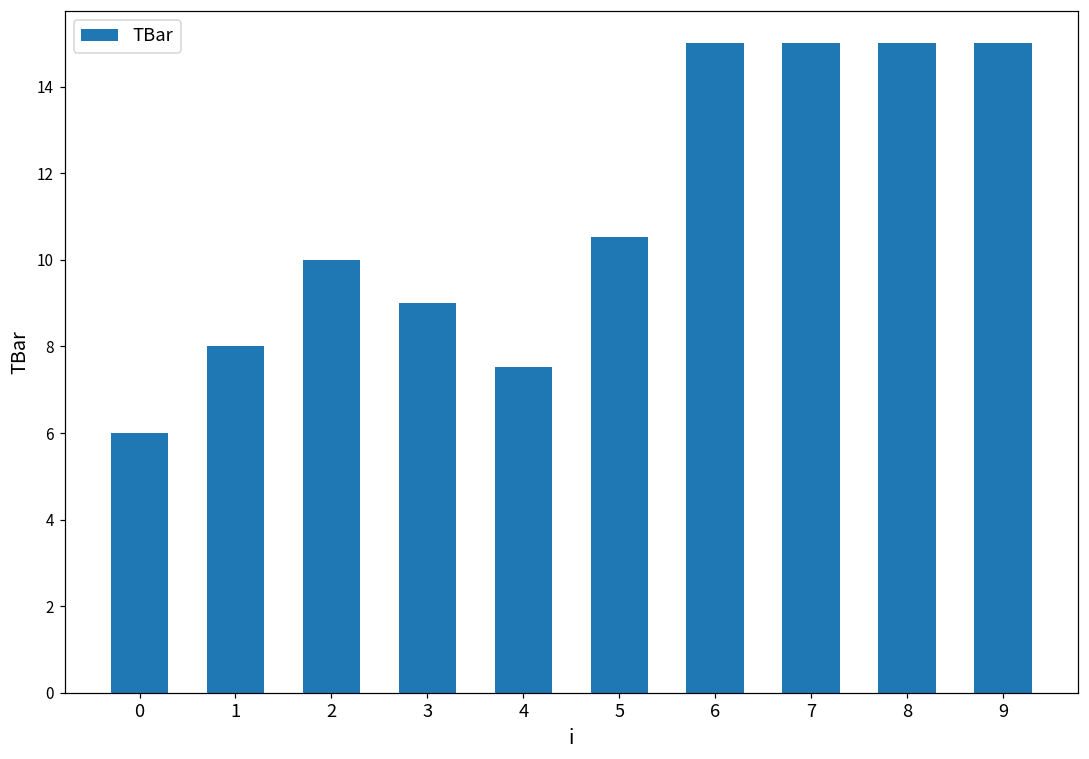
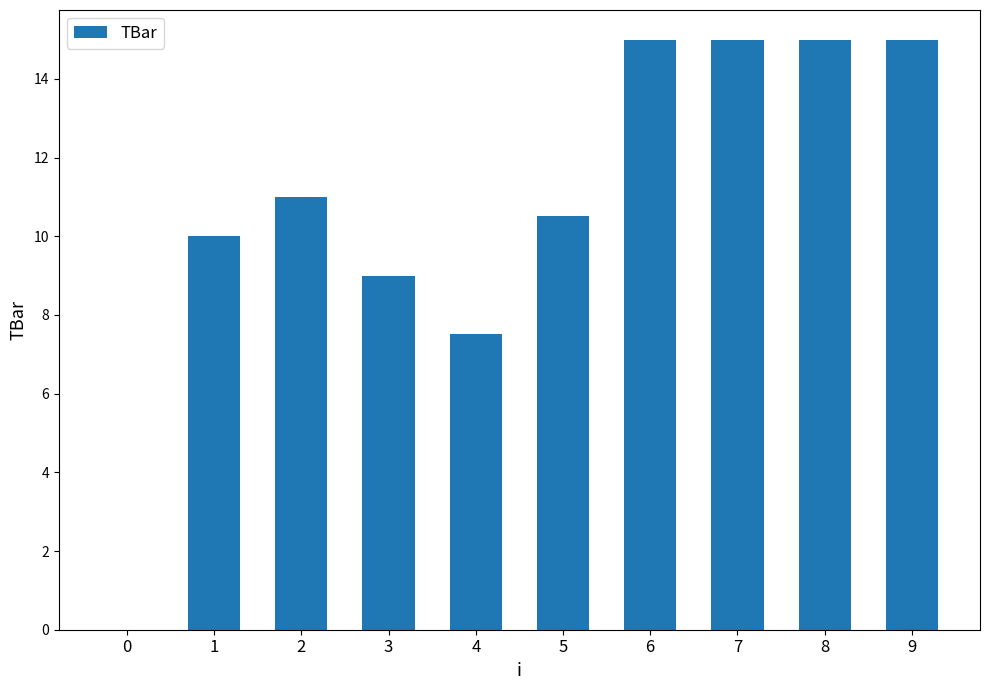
0: 6 -> 0
1: 8 -> 10
2: 10 -> 11
